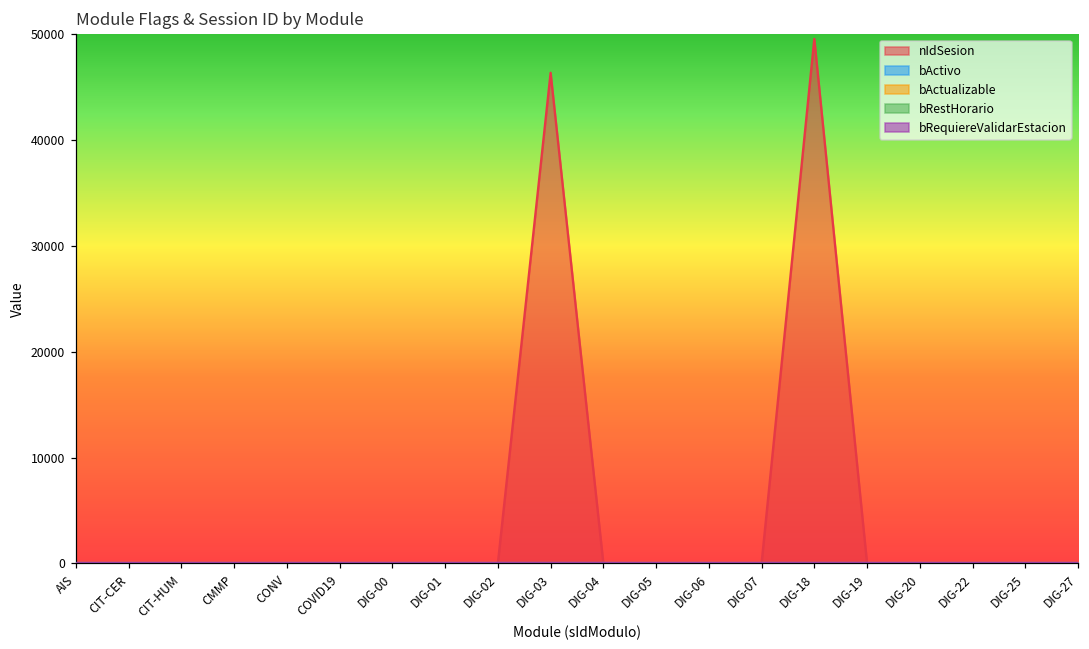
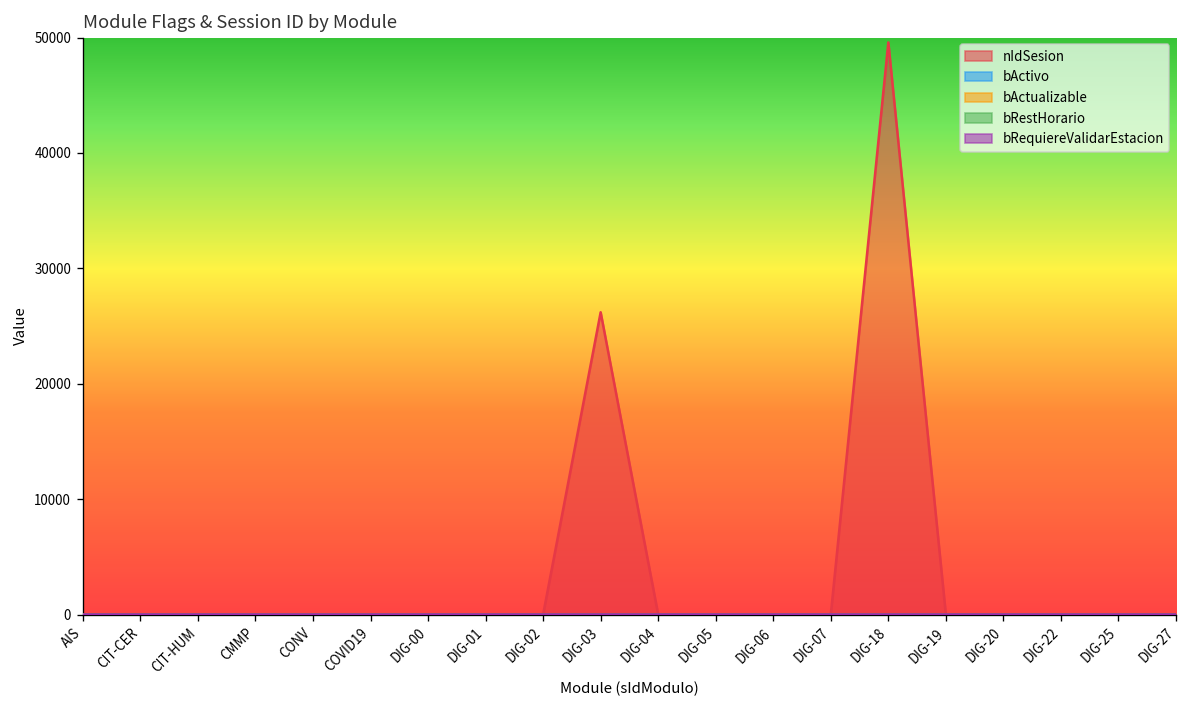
nIdSesion, DIG-03: 46000 -> 26000
